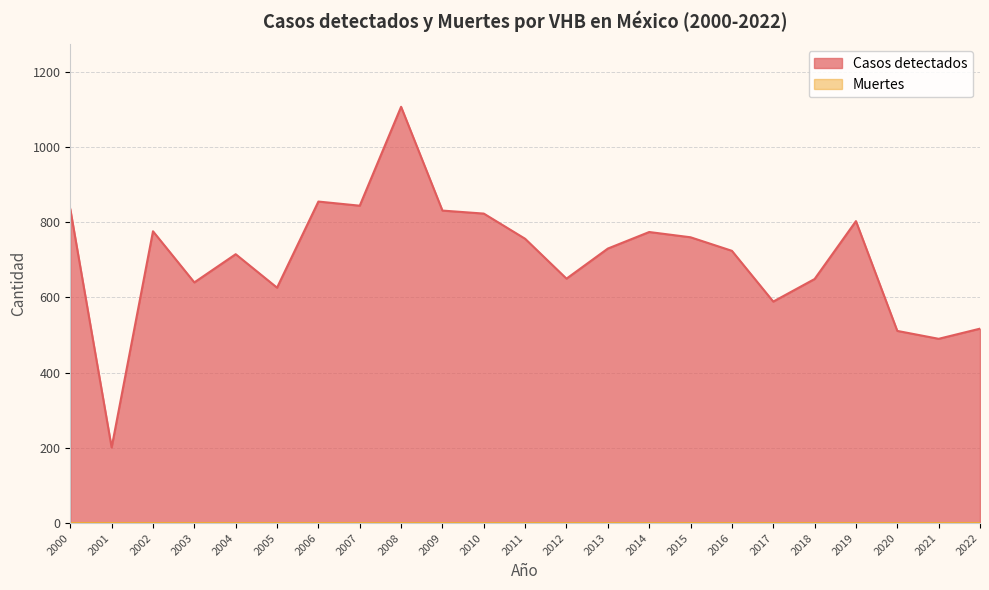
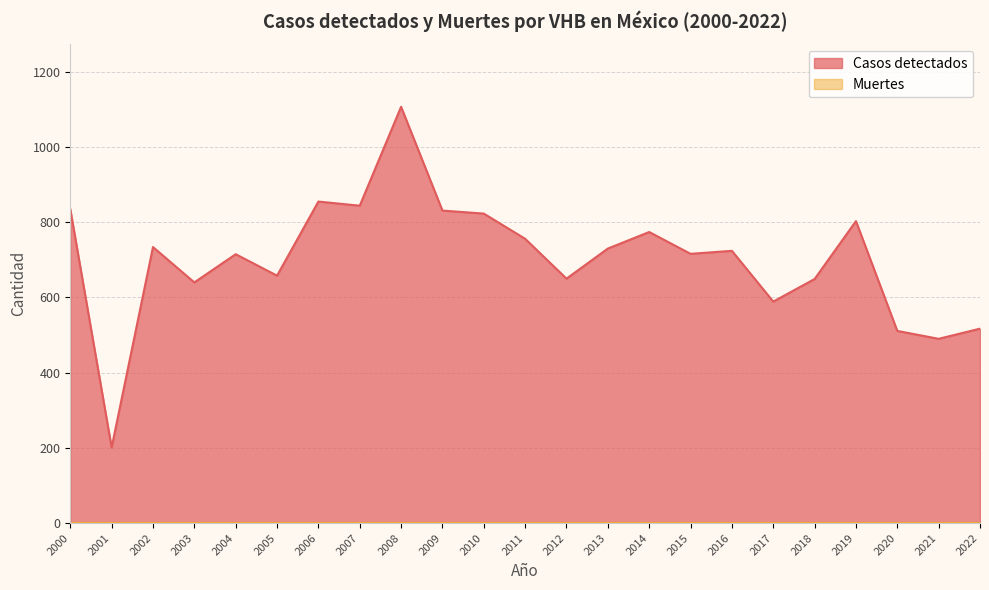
Casos detectados, 2002: 780 -> 730
Casos detectados, 2005: 630 -> 660
Casos detectados, 2015: 760 -> 720
